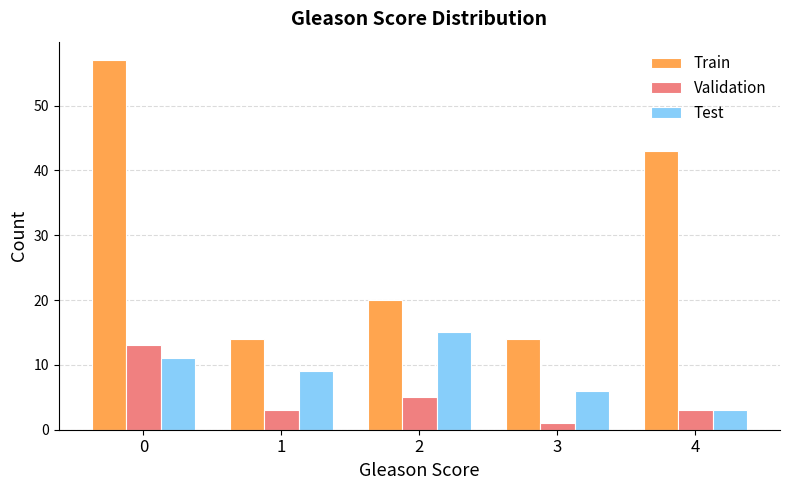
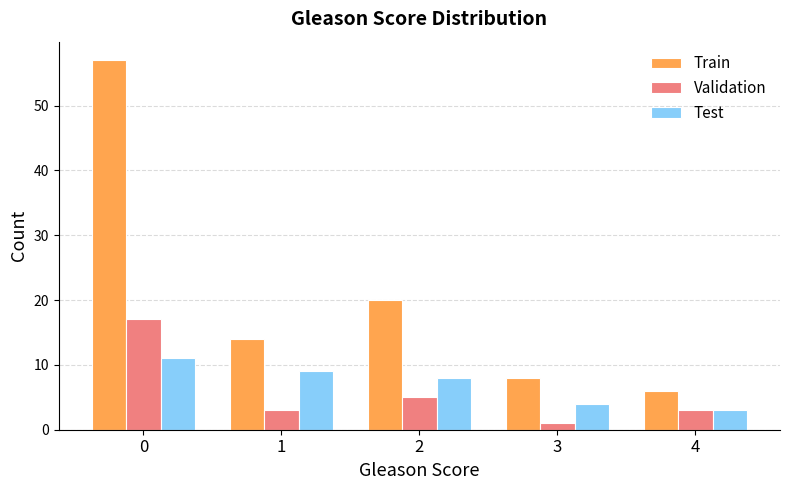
Validation, 0: 13 -> 17
Test, 2: 15 -> 8
Train, 3: 14 -> 8
Test, 3: 6 -> 4
Train, 4: 43 -> 6
